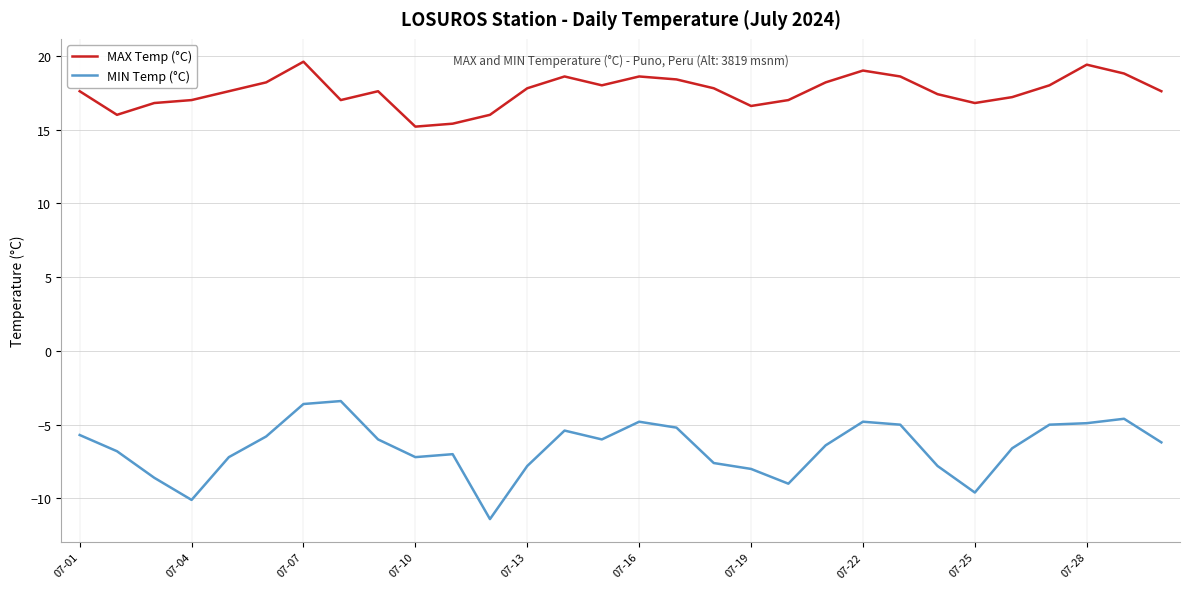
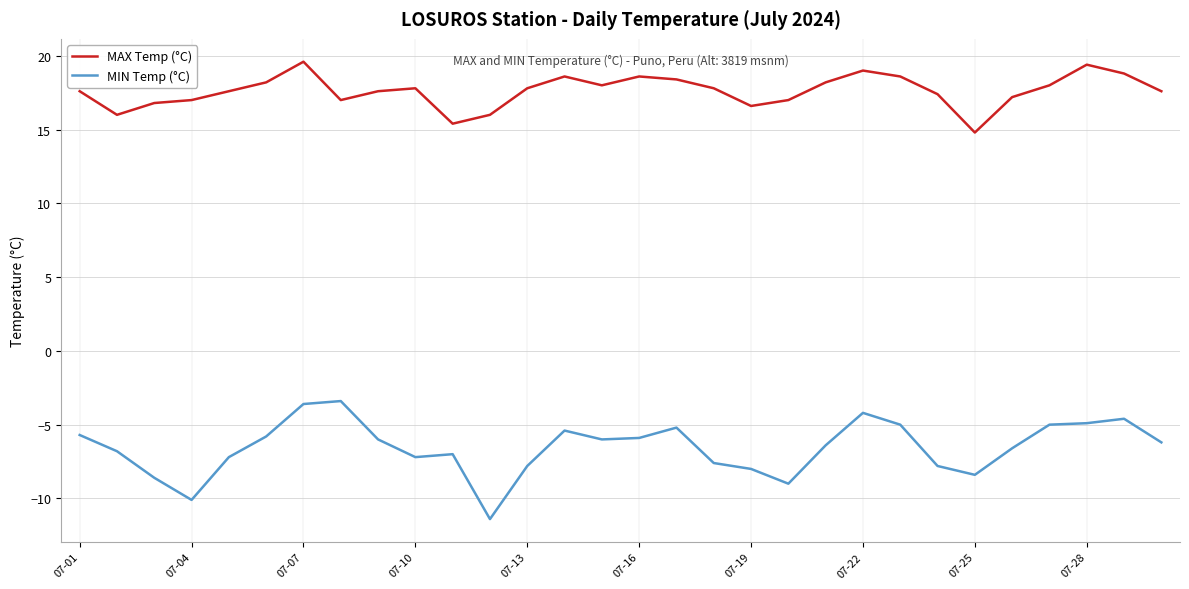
MAX Temp (°C), 07-10: 15.2 -> 17.8
MIN Temp (°C), 07-16: -4.8 -> -5.9
MIN Temp (°C), 07-22: -4.8 -> -4.2
MAX Temp (°C), 07-25: 16.8 -> 14.8
MIN Temp (°C), 07-25: -9.6 -> -8.4
